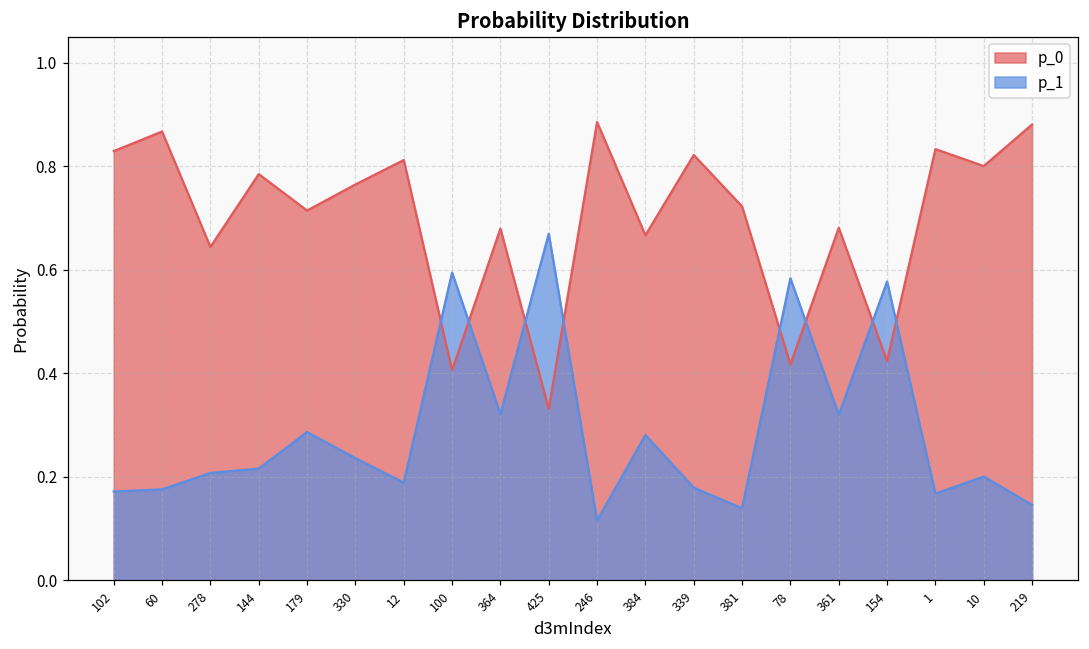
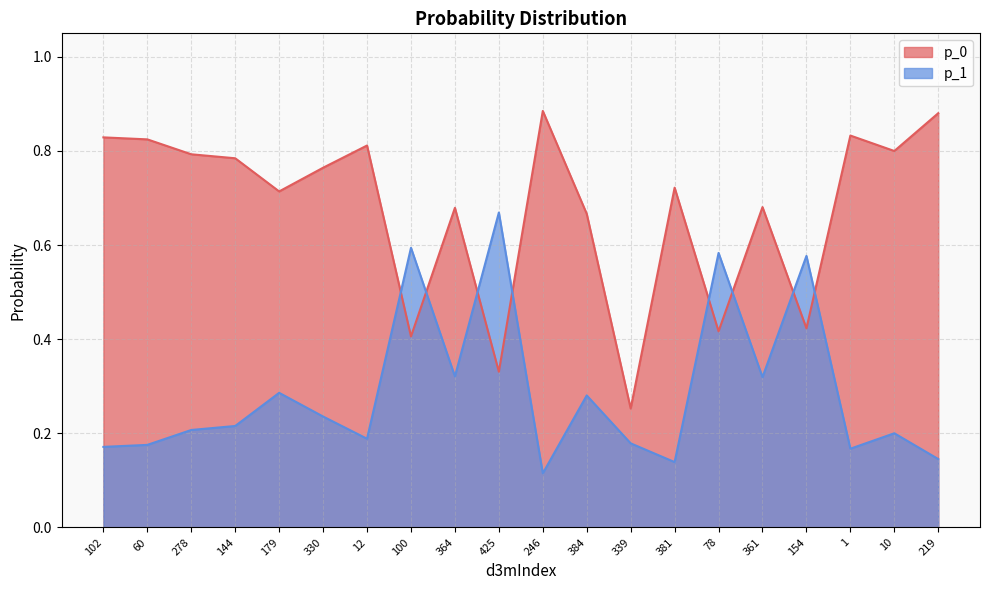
p_0, 60: 0.87 -> 0.82
p_0, 278: 0.64 -> 0.79
p_0, 339: 0.82 -> 0.25
